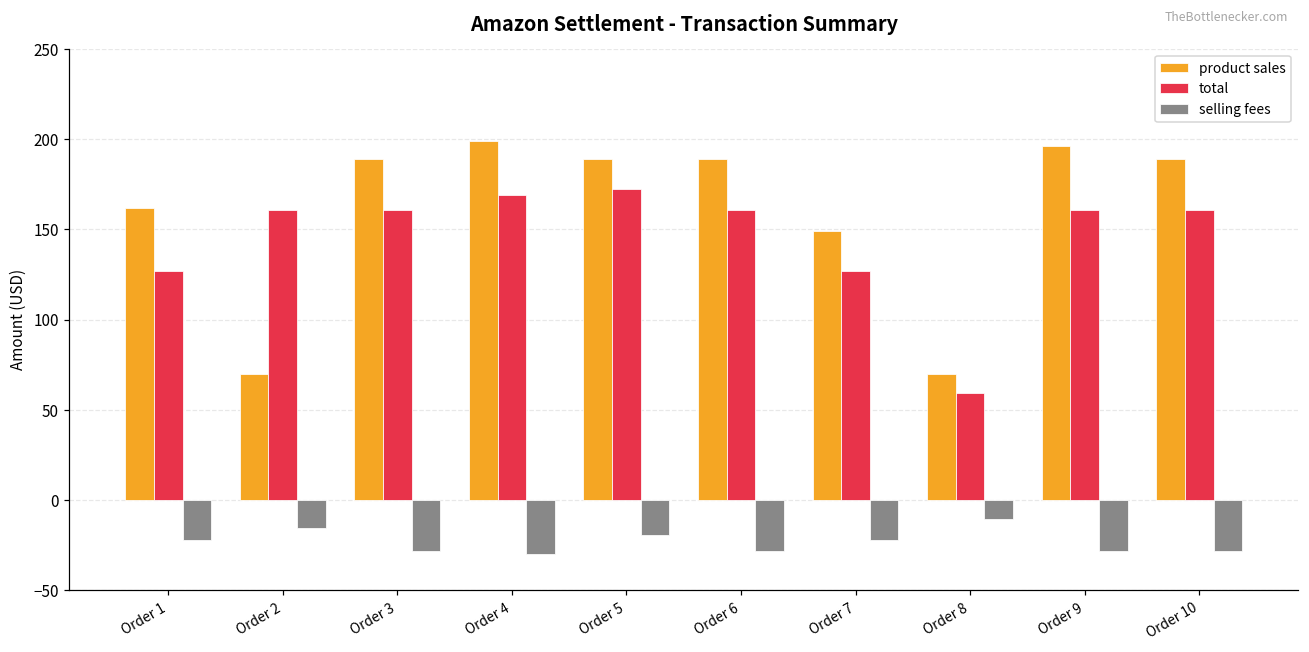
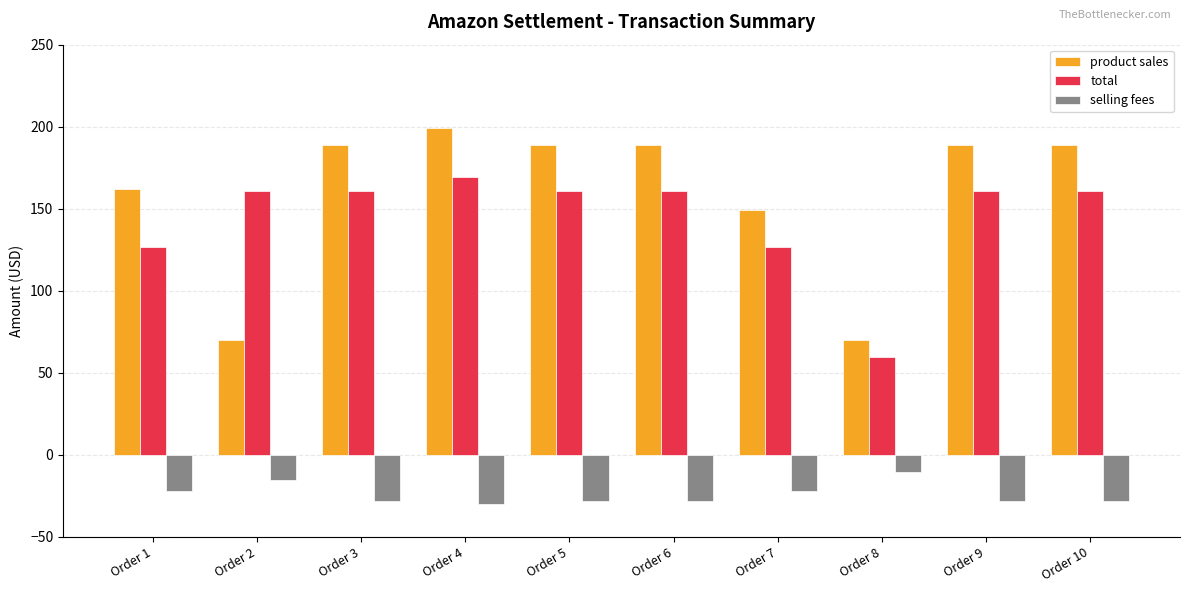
total, Order 5: 172 -> 161
selling fees, Order 5: -20 -> -28
product sales, Order 9: 196 -> 189
